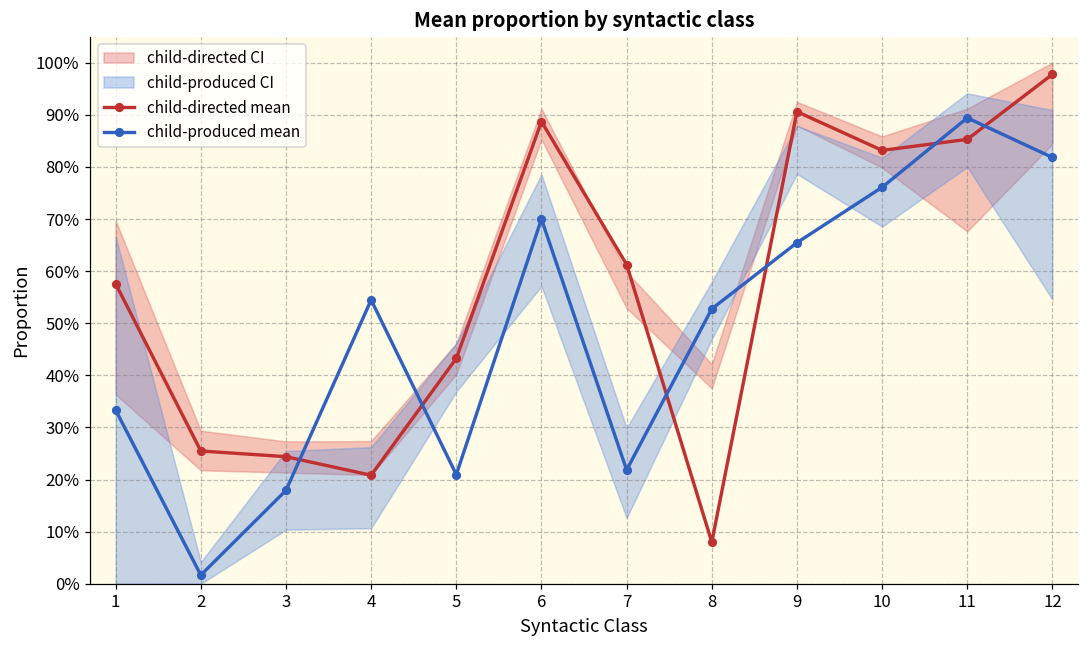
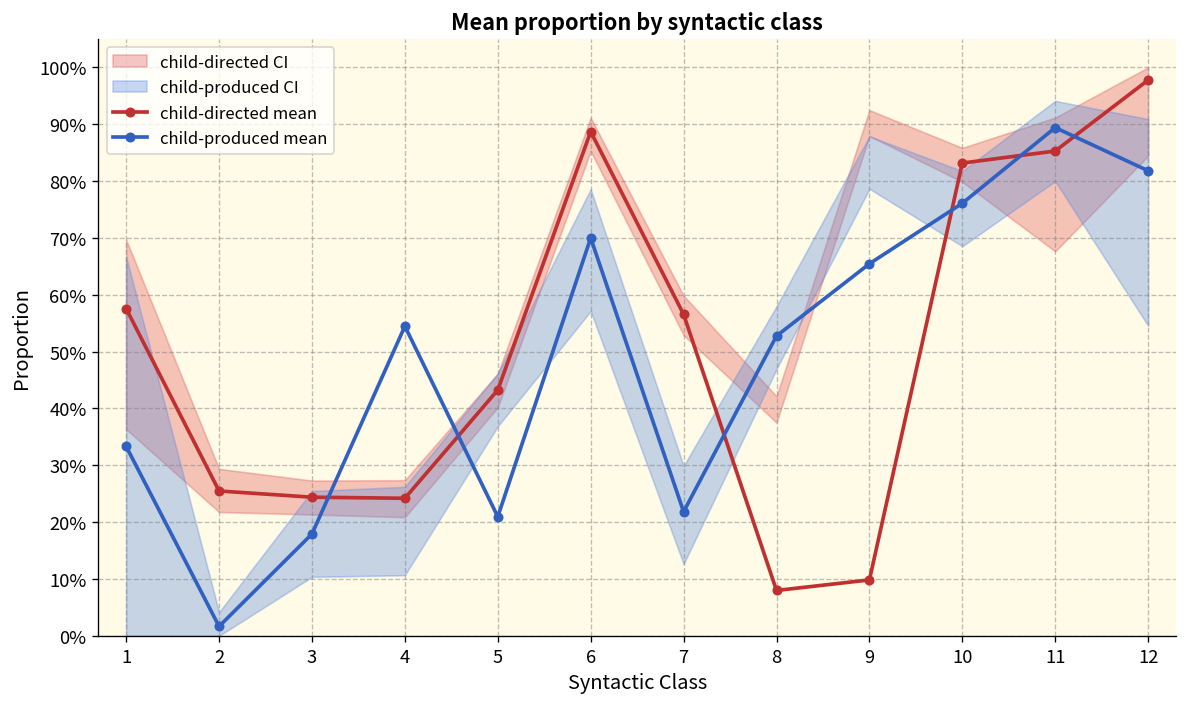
child-directed mean, 4: 21% -> 24%
child-directed mean, 7: 61% -> 57%
child-directed mean, 9: 91% -> 10%
